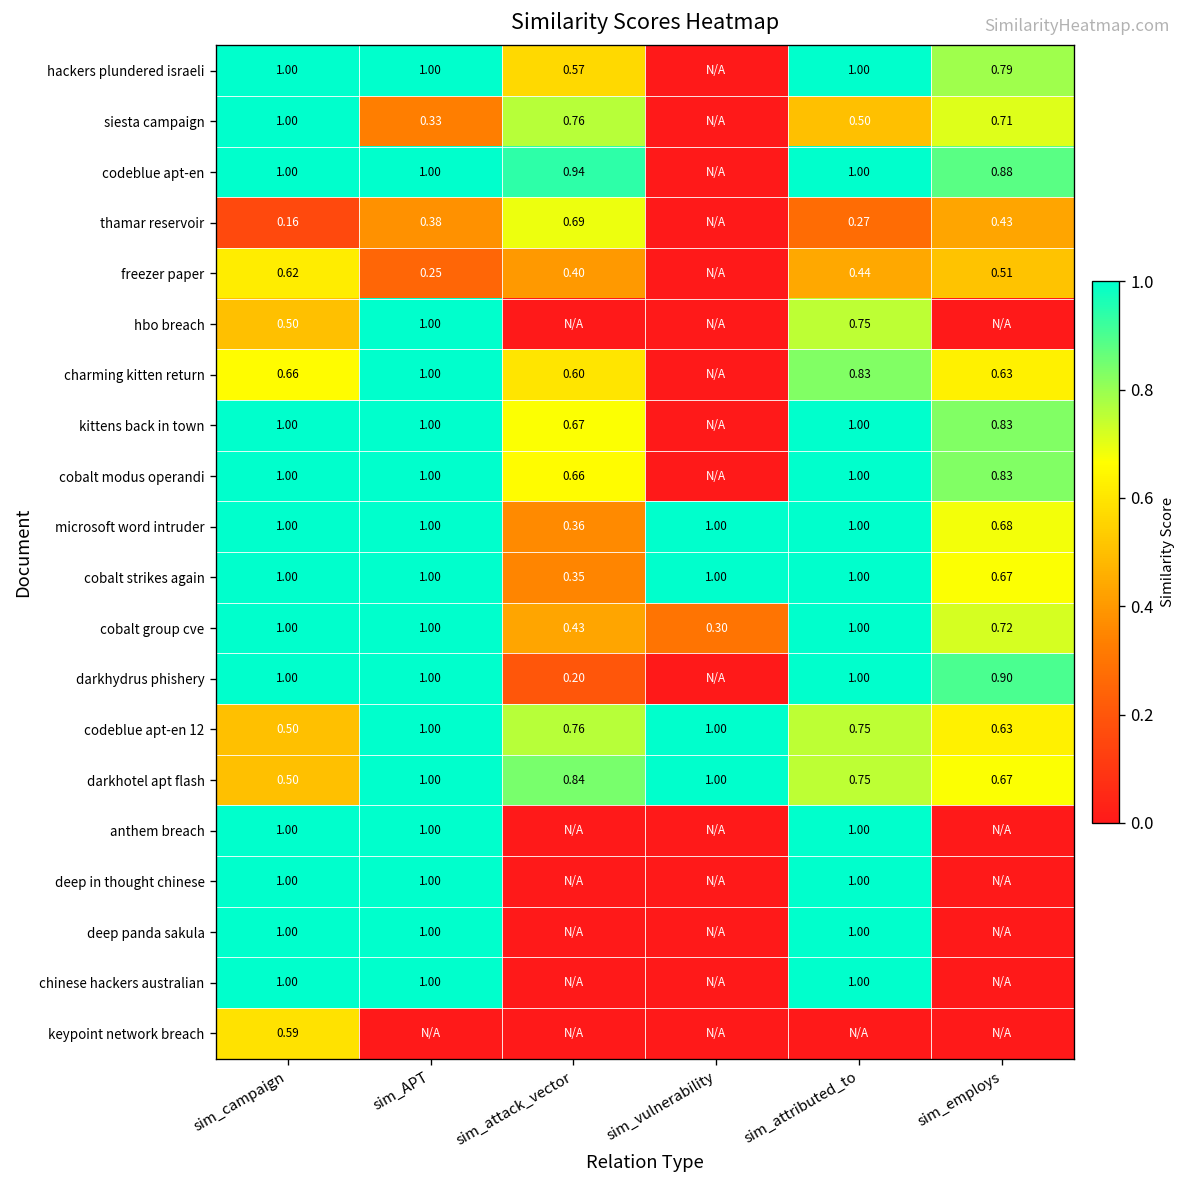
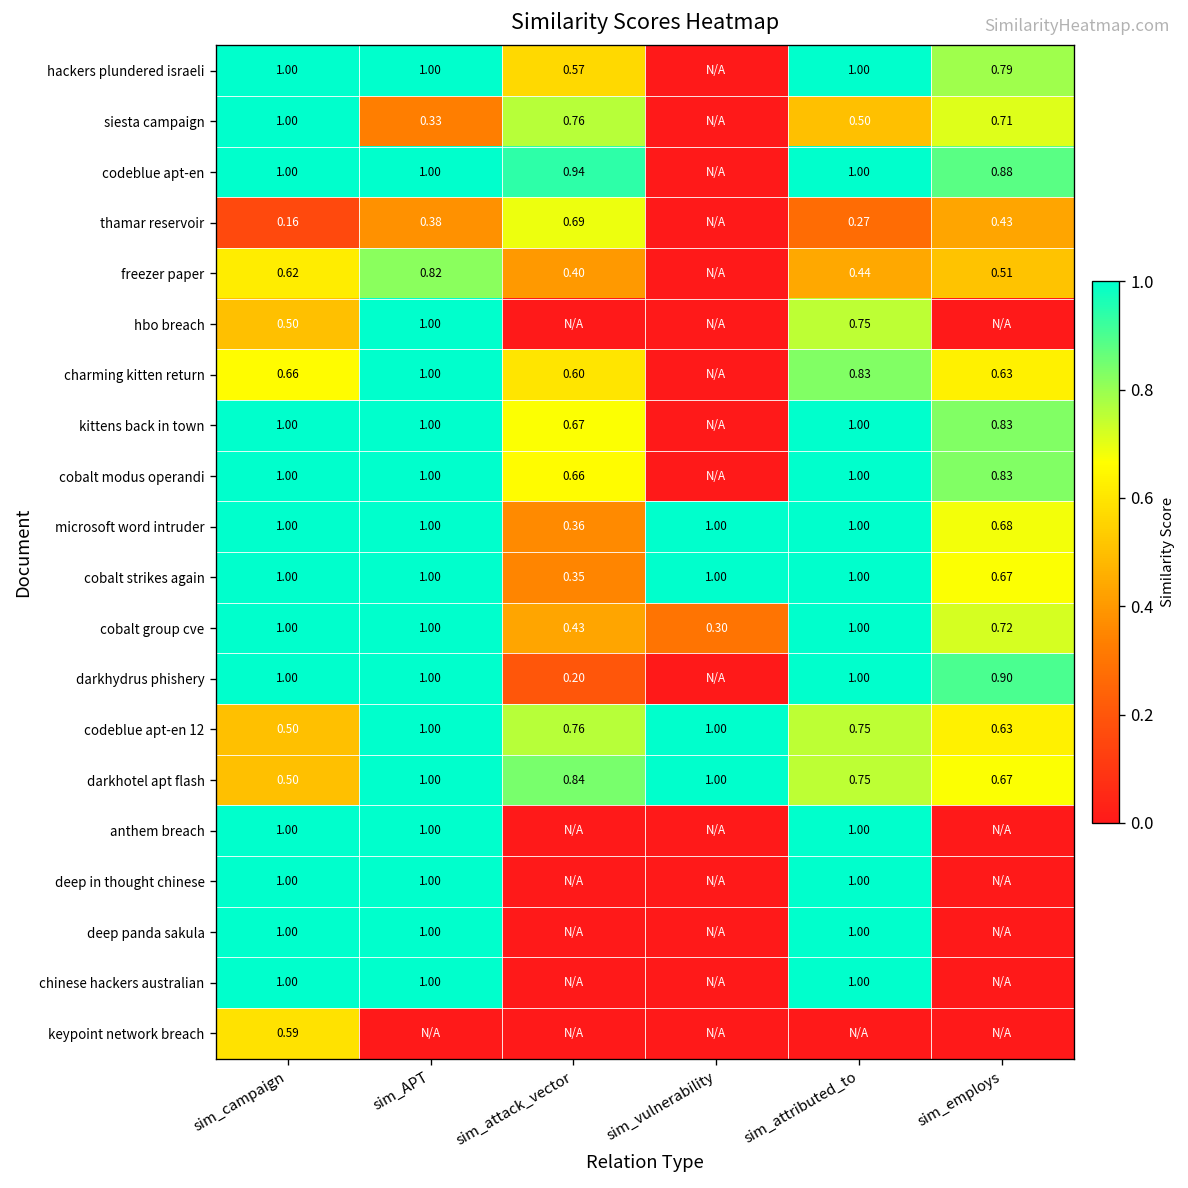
freezer paper, sim_APT: 0.25 -> 0.82
